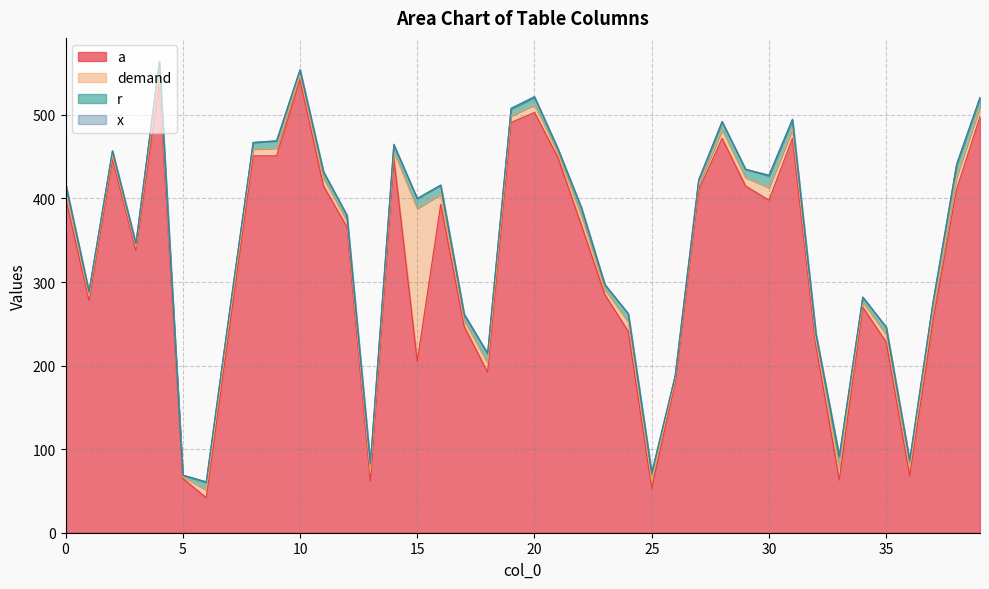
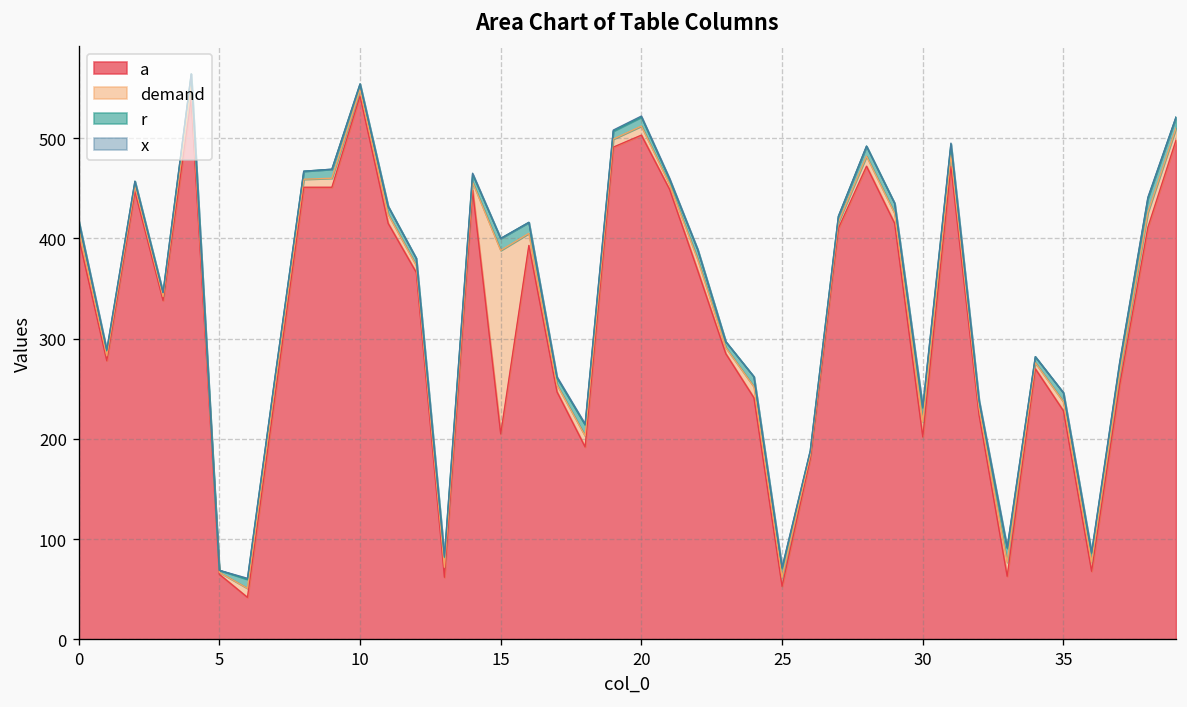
a, 30: 400 -> 200
